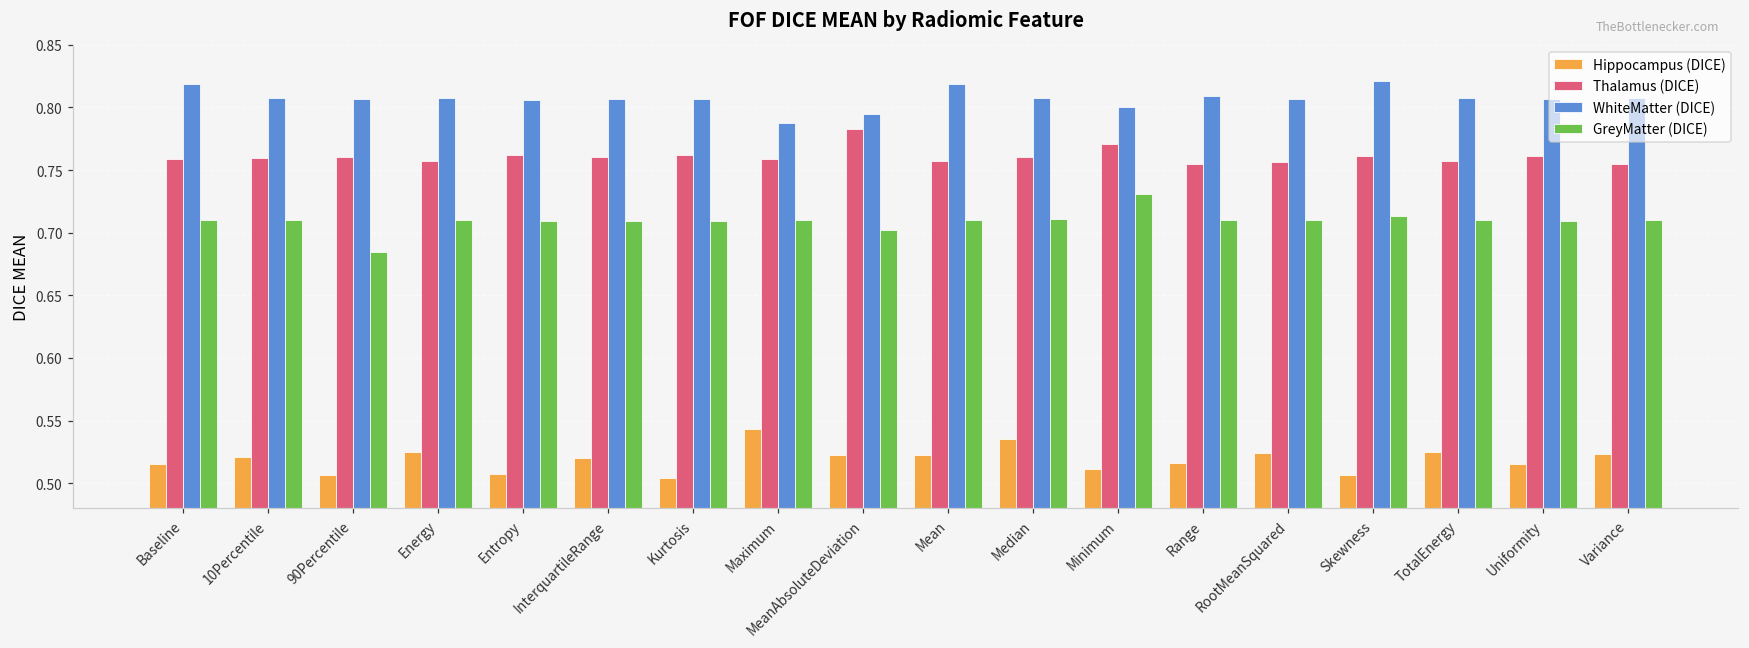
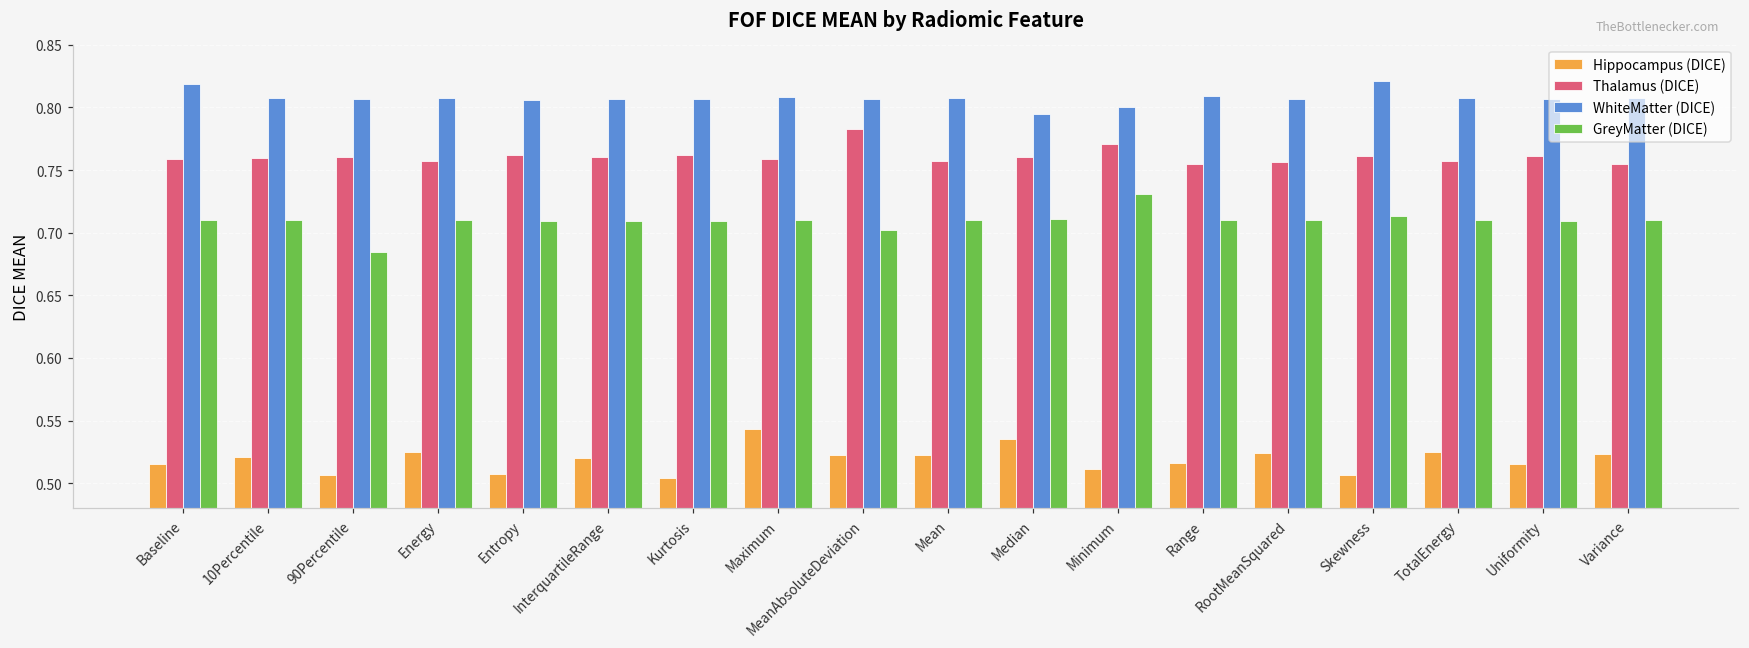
WhiteMatter (DICE), Maximum: 0.788 -> 0.808
WhiteMatter (DICE), MeanAbsoluteDeviation: 0.794 -> 0.807
WhiteMatter (DICE), Mean: 0.819 -> 0.808
WhiteMatter (DICE), Median: 0.808 -> 0.795
